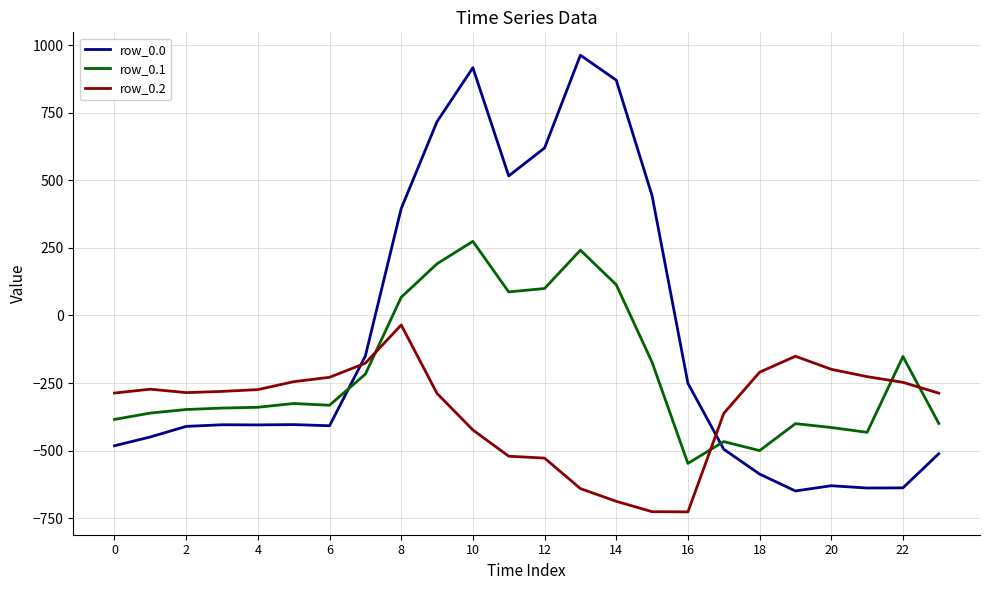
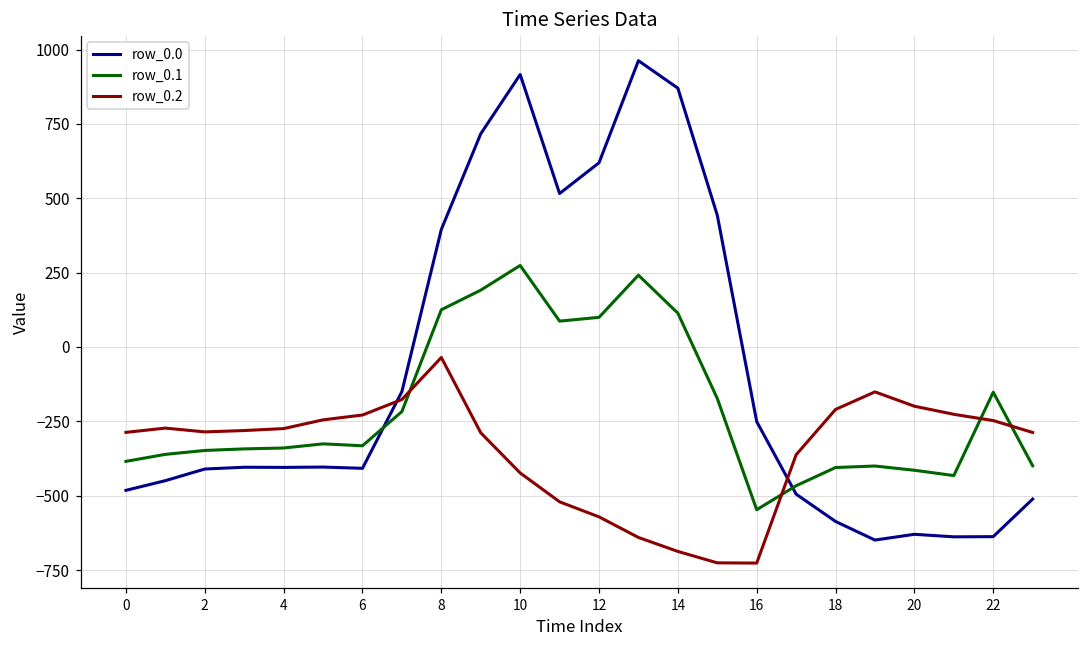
row_0.1, 8: 70 -> 130
row_0.2, 12: -530 -> -570
row_0.1, 18: -500 -> -410
